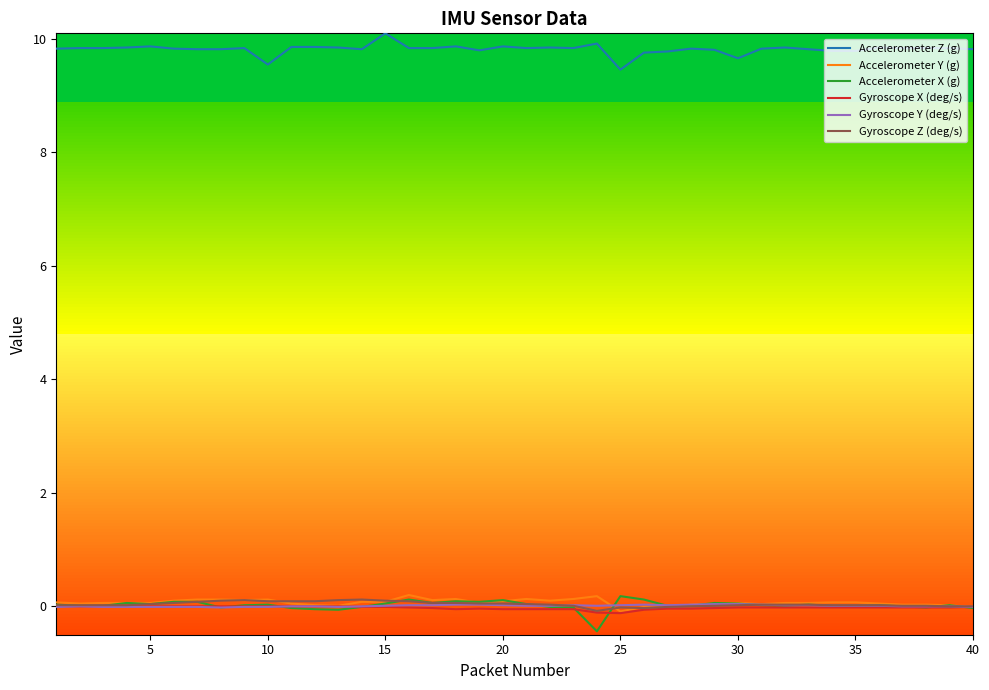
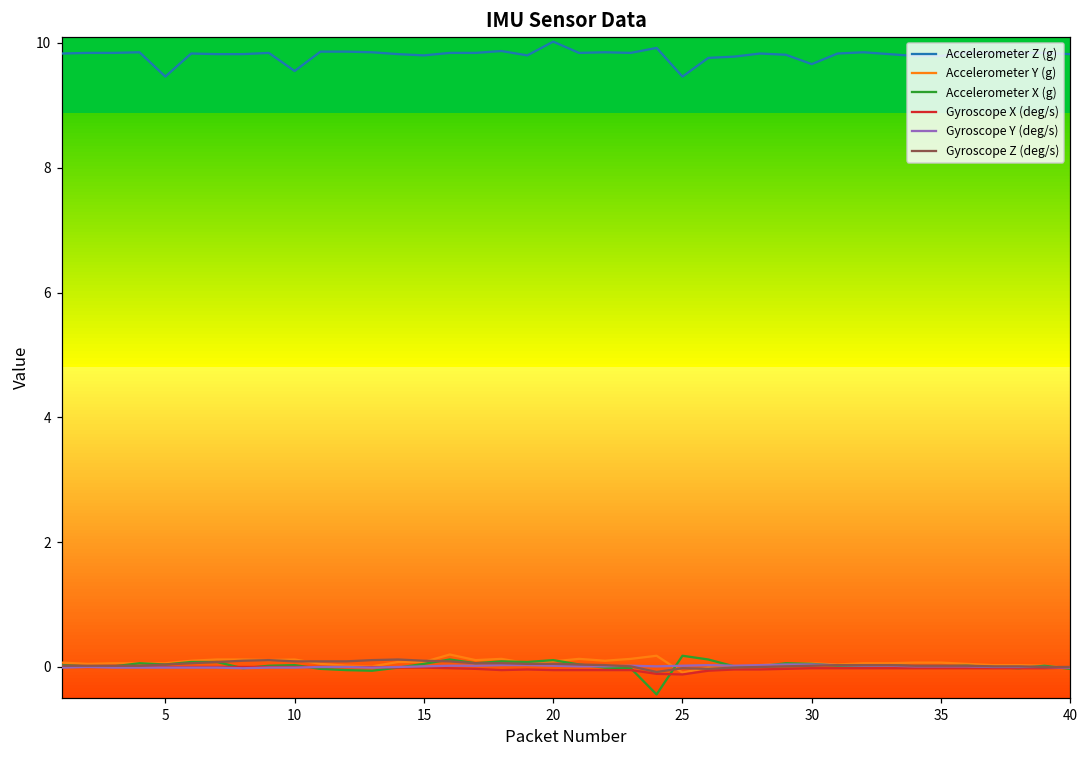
Accelerometer Z (g), 5: 9.9 -> 9.5
Accelerometer Z (g), 15: 10.1 -> 9.8
Accelerometer Z (g), 20: 9.9 -> 10.0
